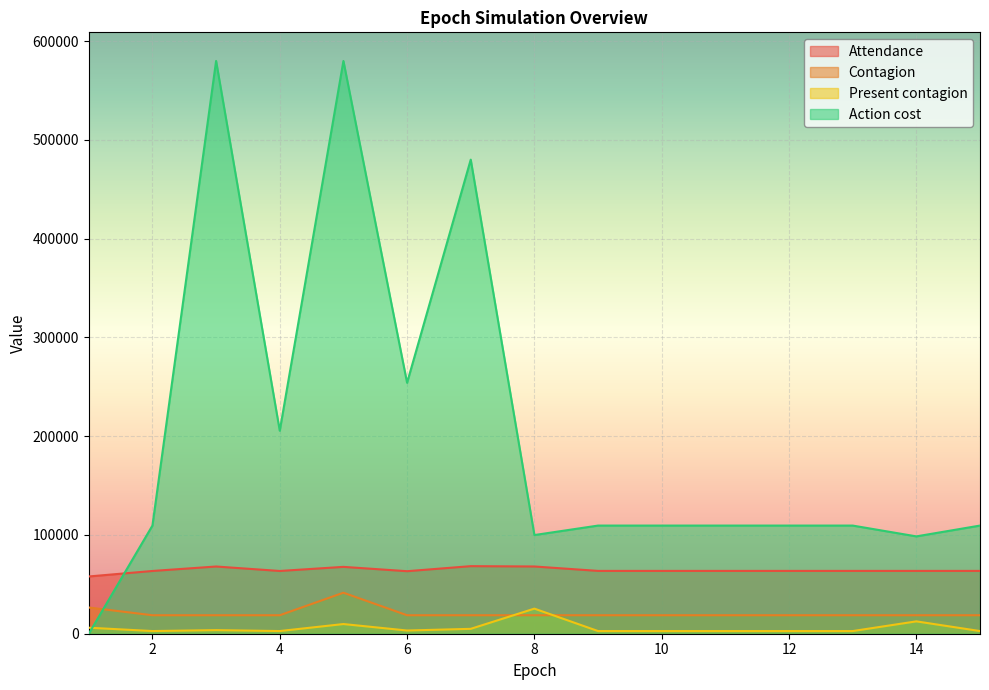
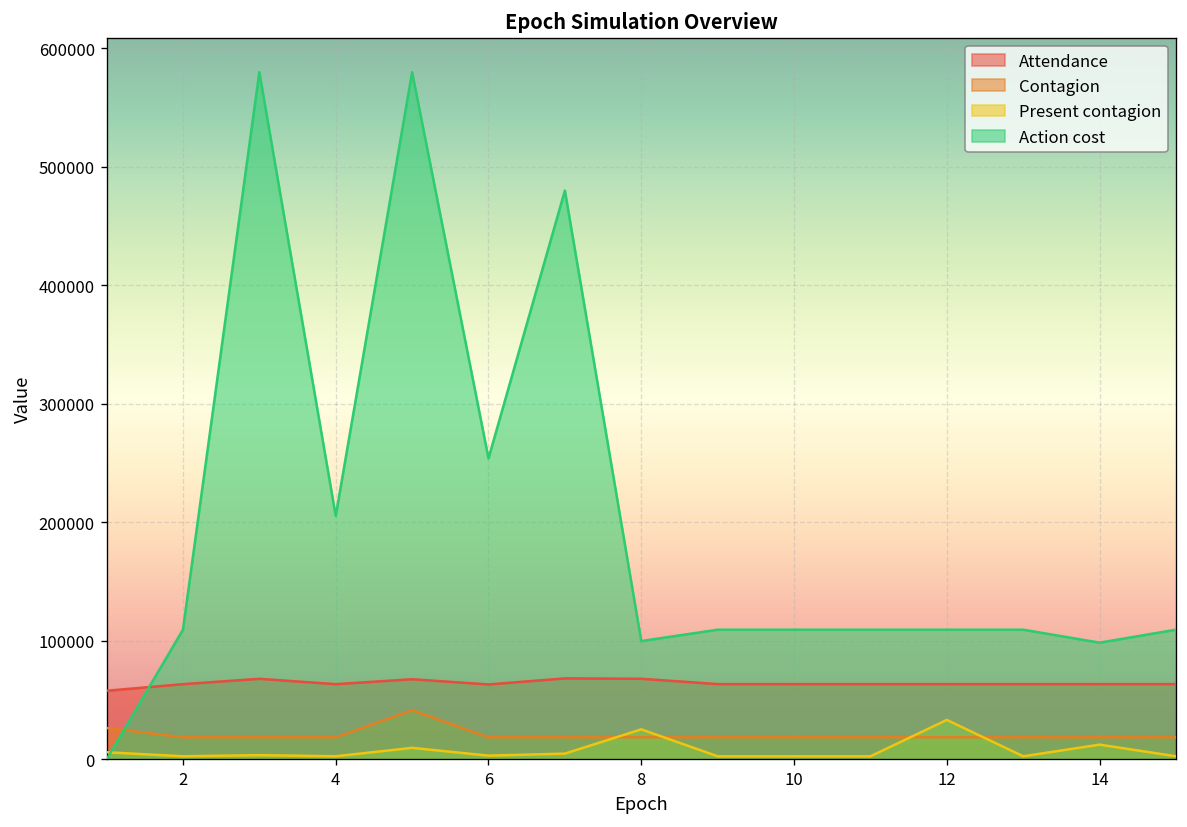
Present contagion, 12: 0 -> 30000
